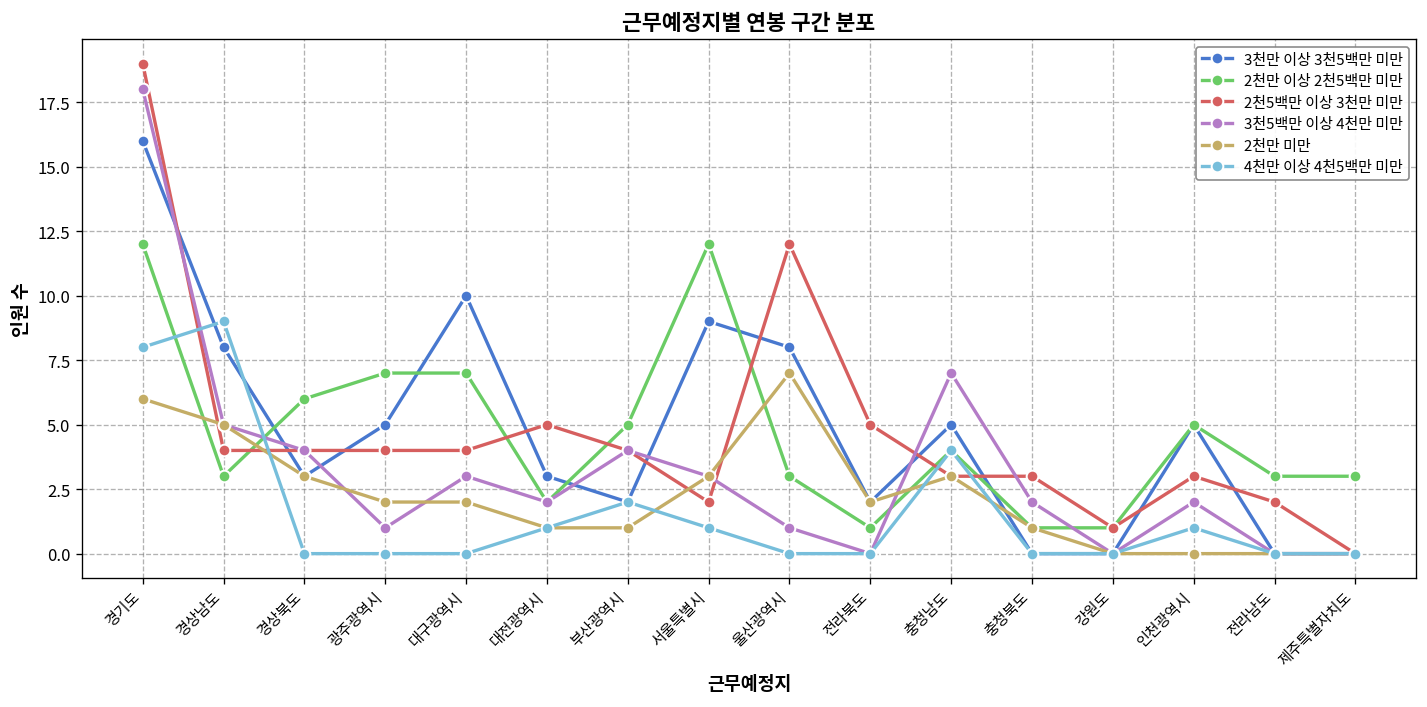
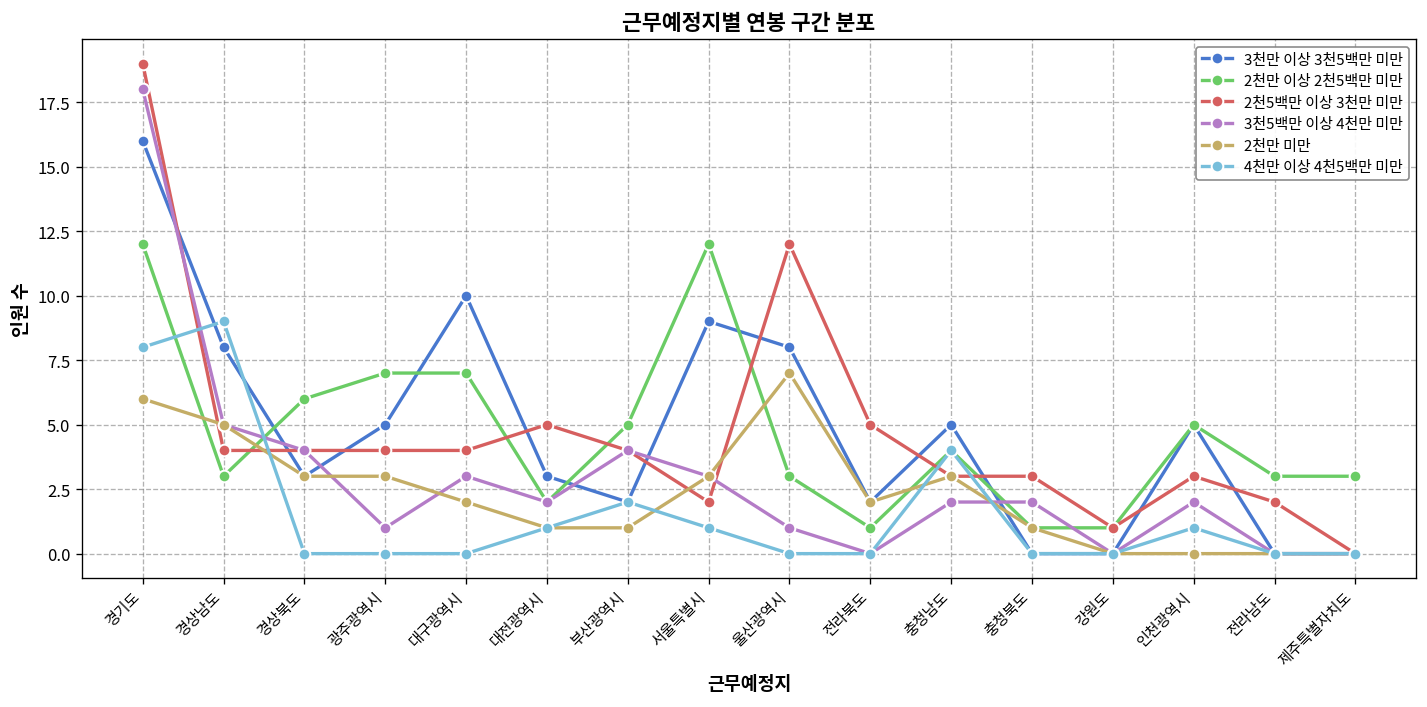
2천만 미만, 광주광역시: 2 -> 3
3천5백만 이상 4천만 미만, 충청남도: 7 -> 2
